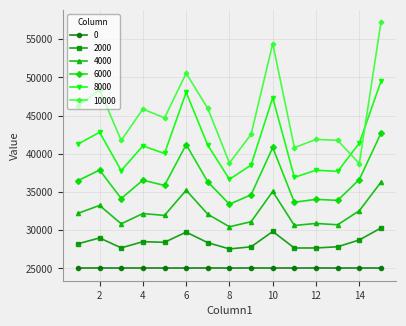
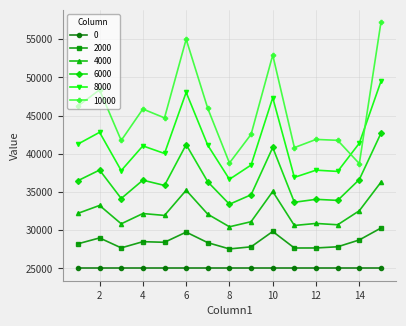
10000, 6: 51000 -> 55000
10000, 10: 54000 -> 53000
